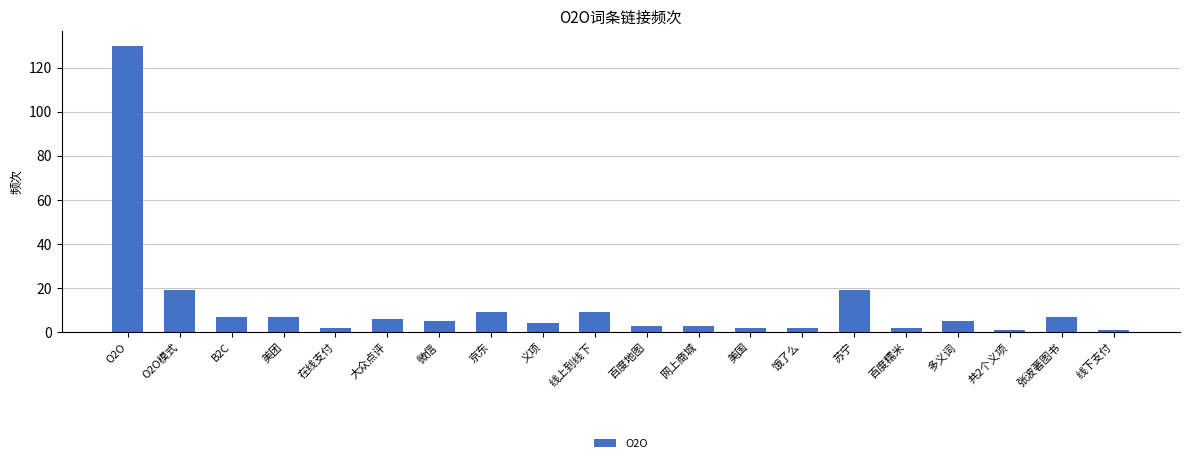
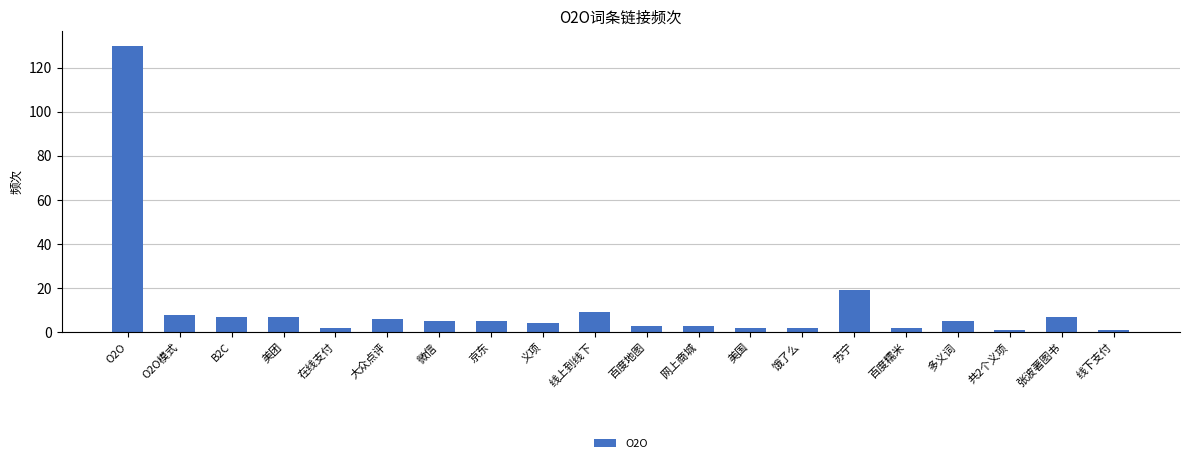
O2O模式: 19 -> 8
京东: 9 -> 5
